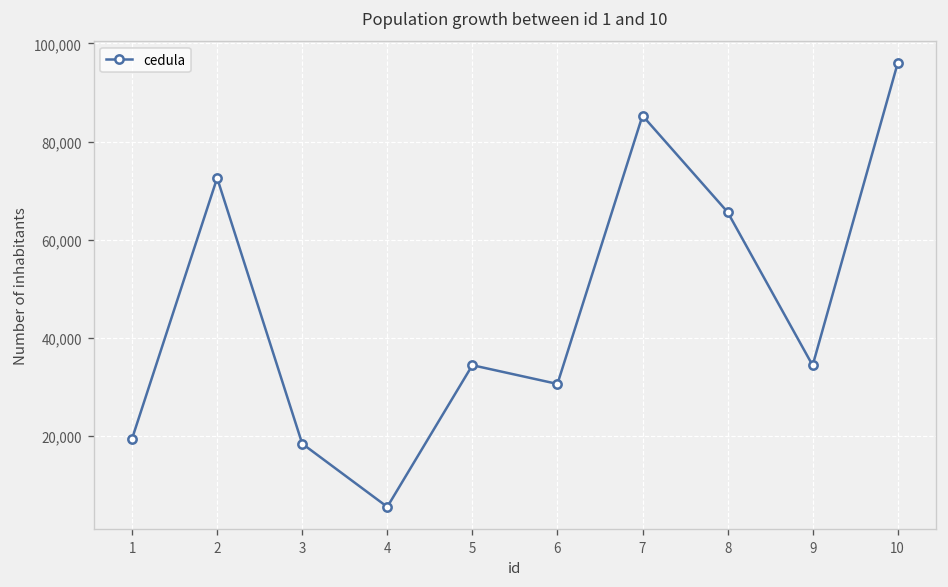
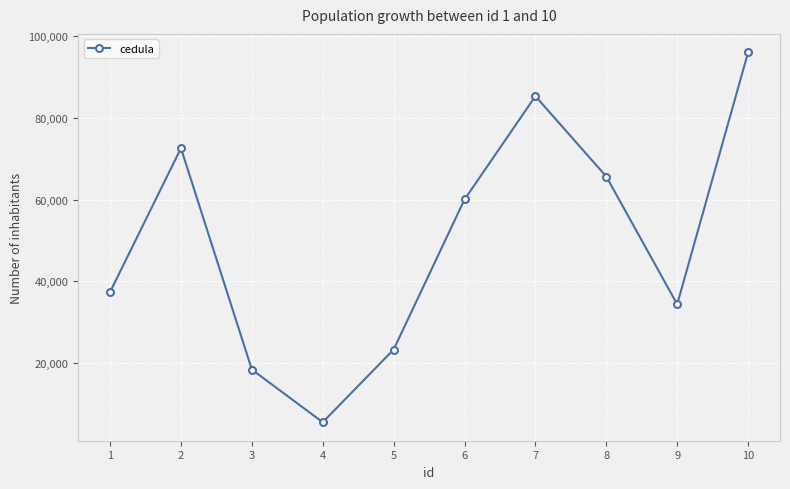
1: 19,000 -> 37,000
5: 34,000 -> 23,000
6: 31,000 -> 60,000
